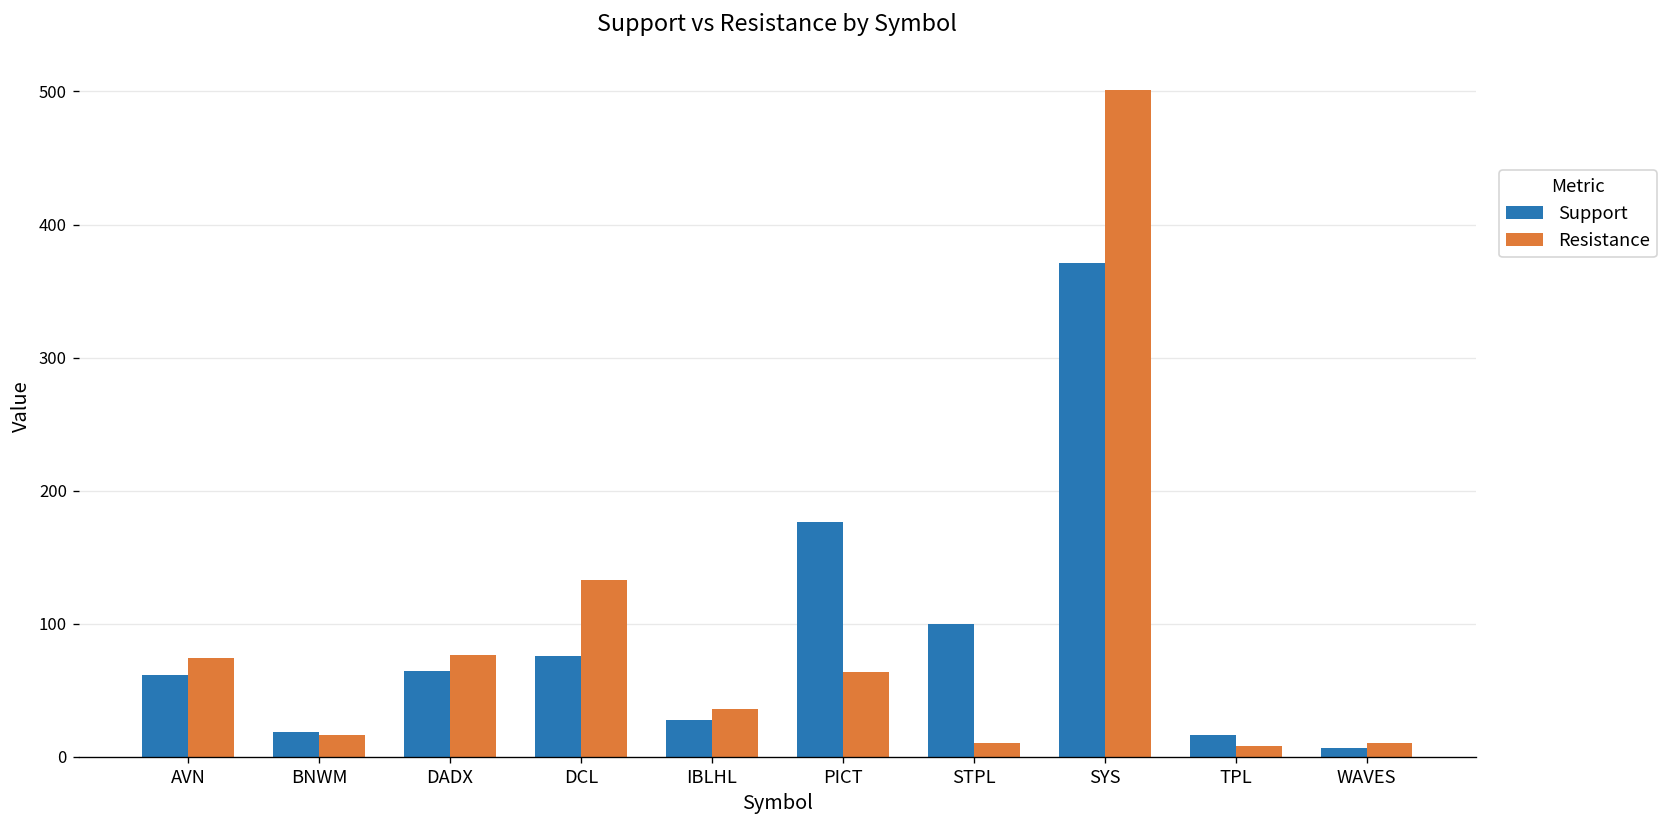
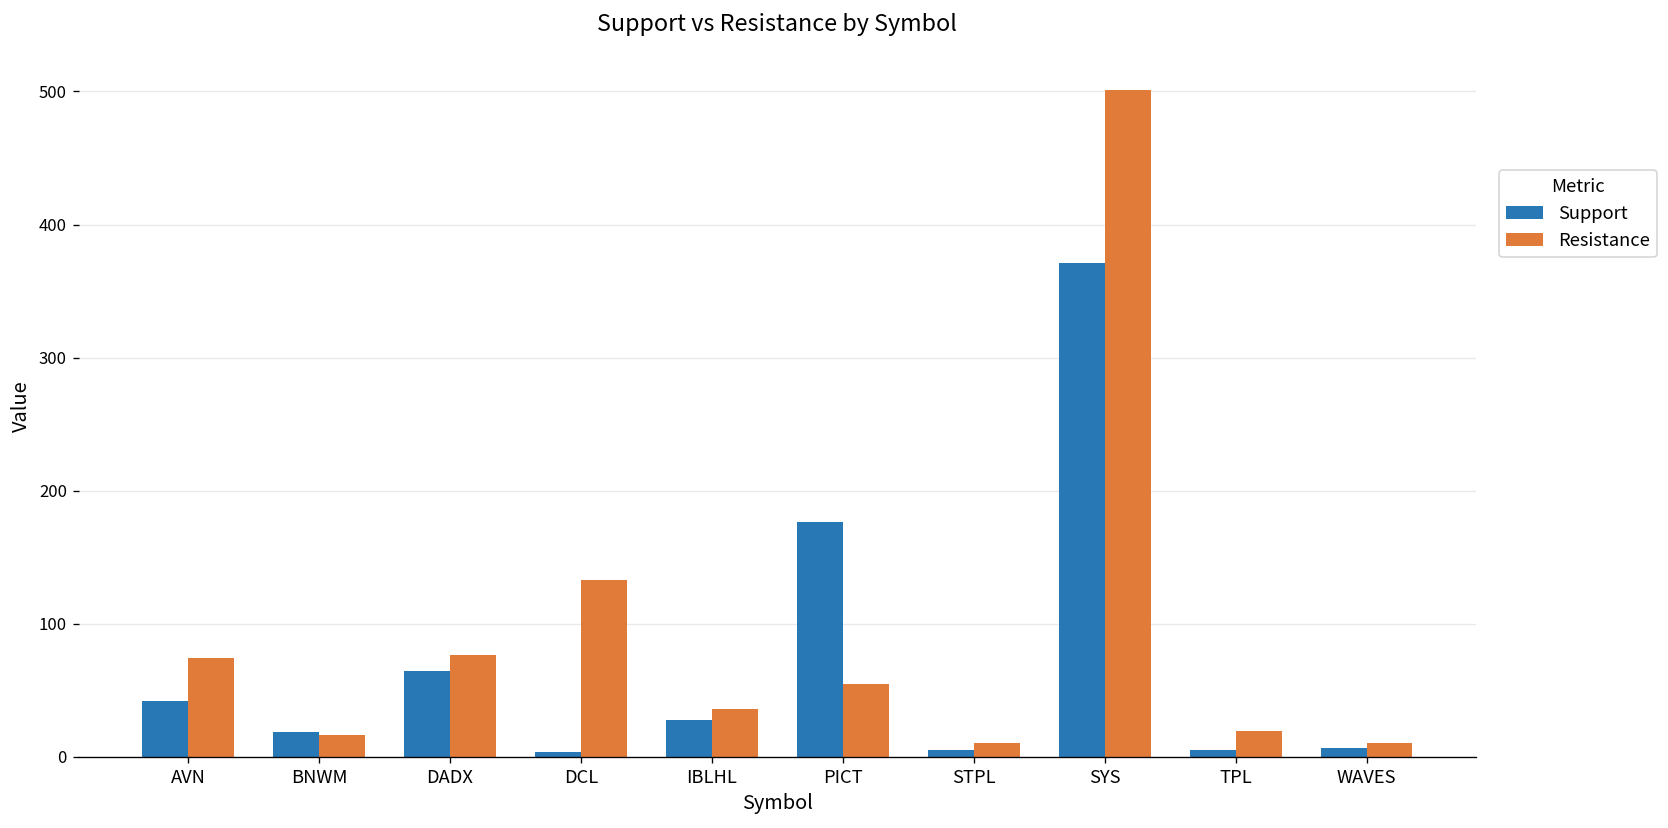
Support, AVN: 62 -> 42
Support, DCL: 76 -> 4
Resistance, PICT: 64 -> 55
Support, STPL: 100 -> 5
Support, TPL: 16 -> 5
Resistance, TPL: 8 -> 20
